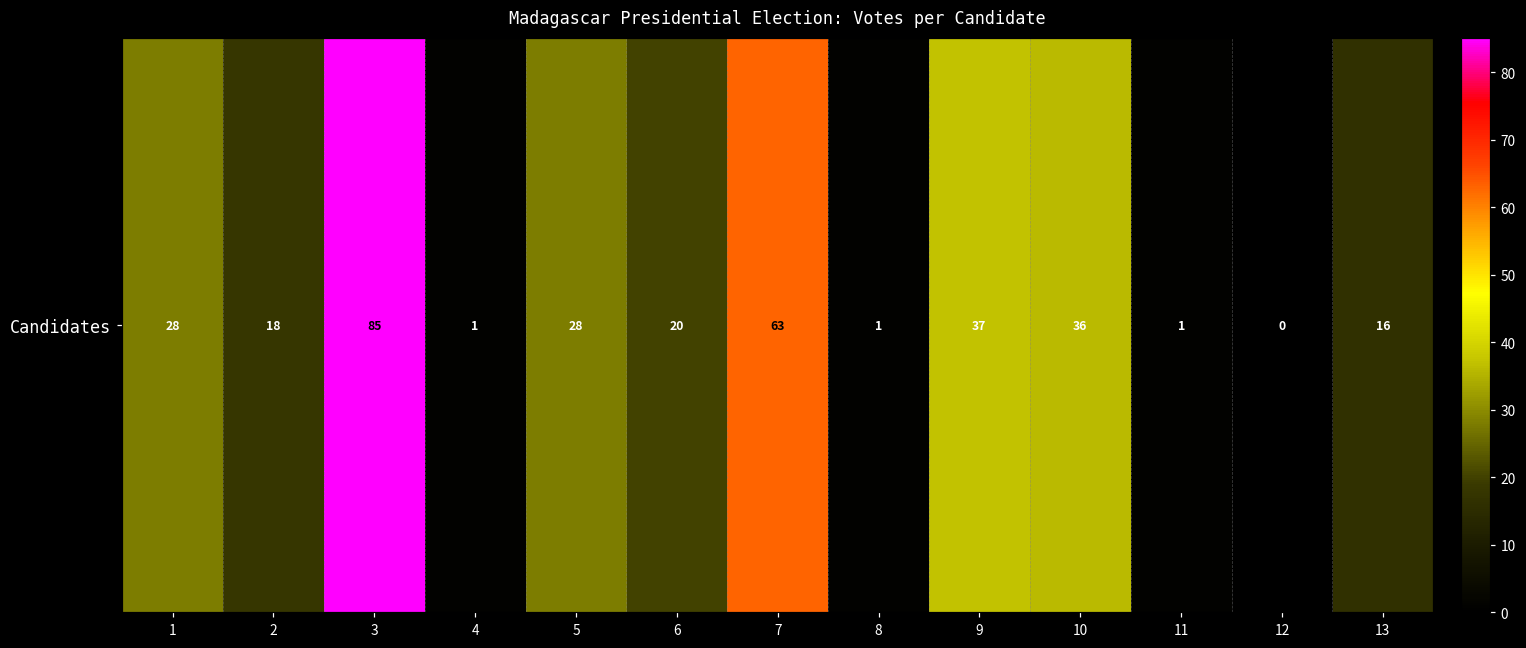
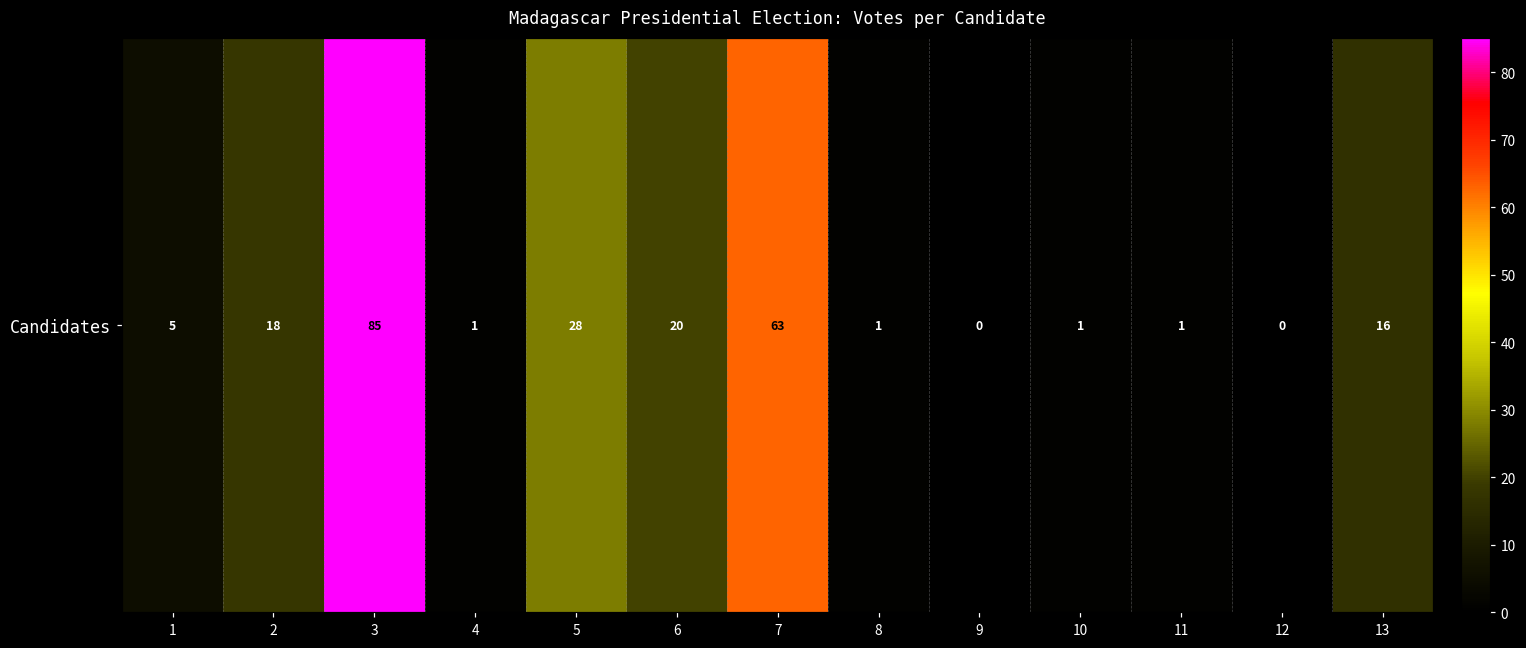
Candidates, 1: 28 -> 5
Candidates, 9: 37 -> 0
Candidates, 10: 36 -> 1
